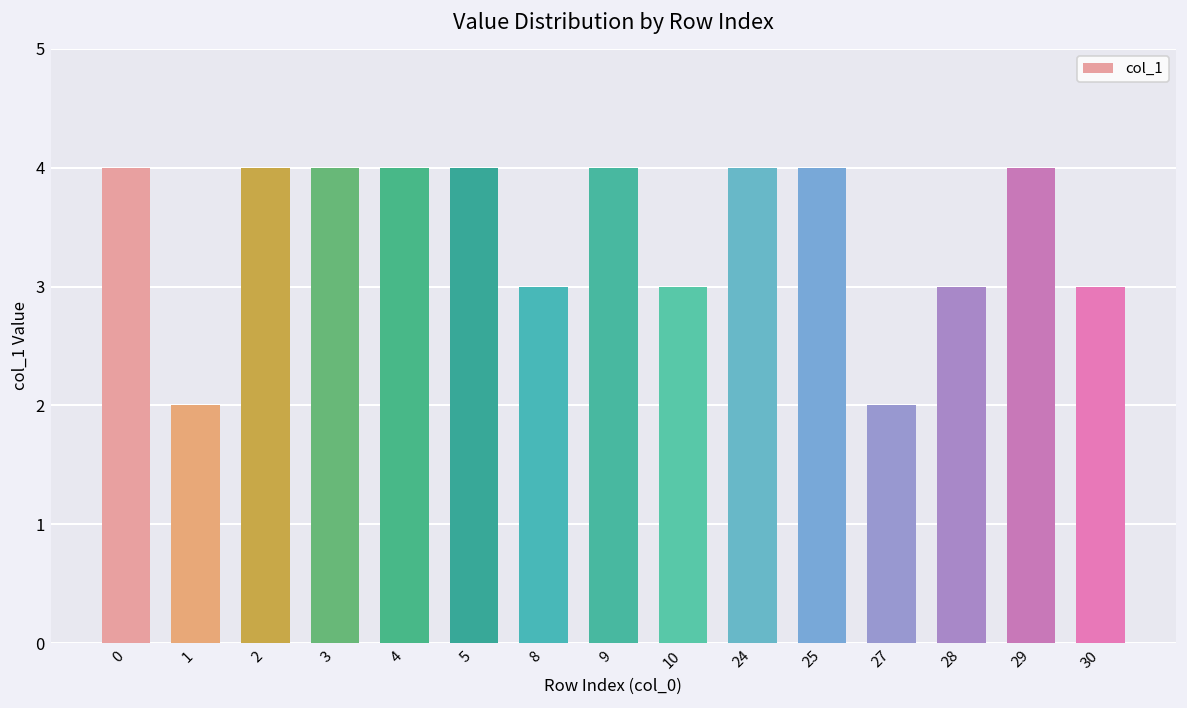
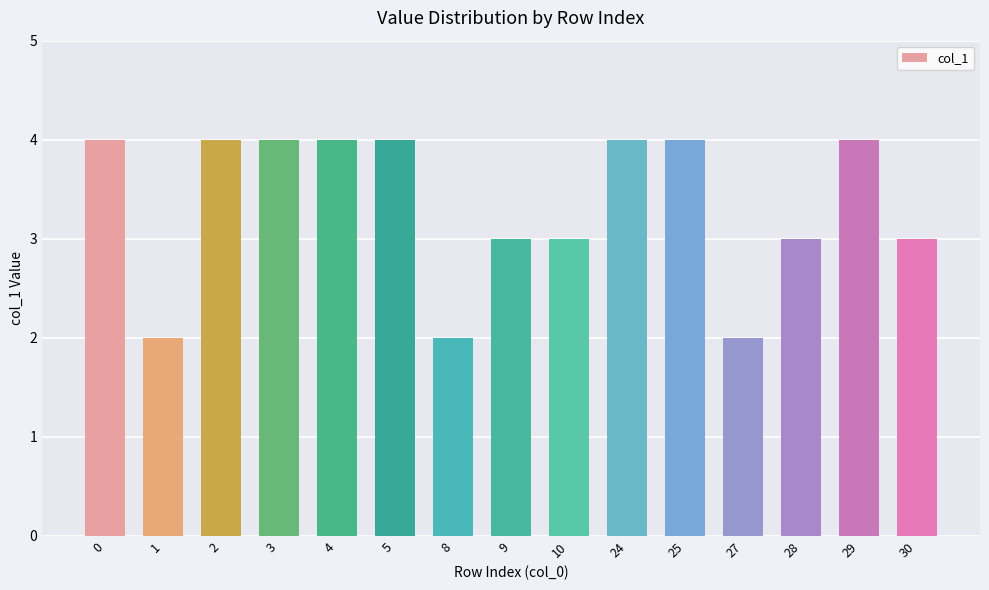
8: 3 -> 2
9: 4 -> 3
